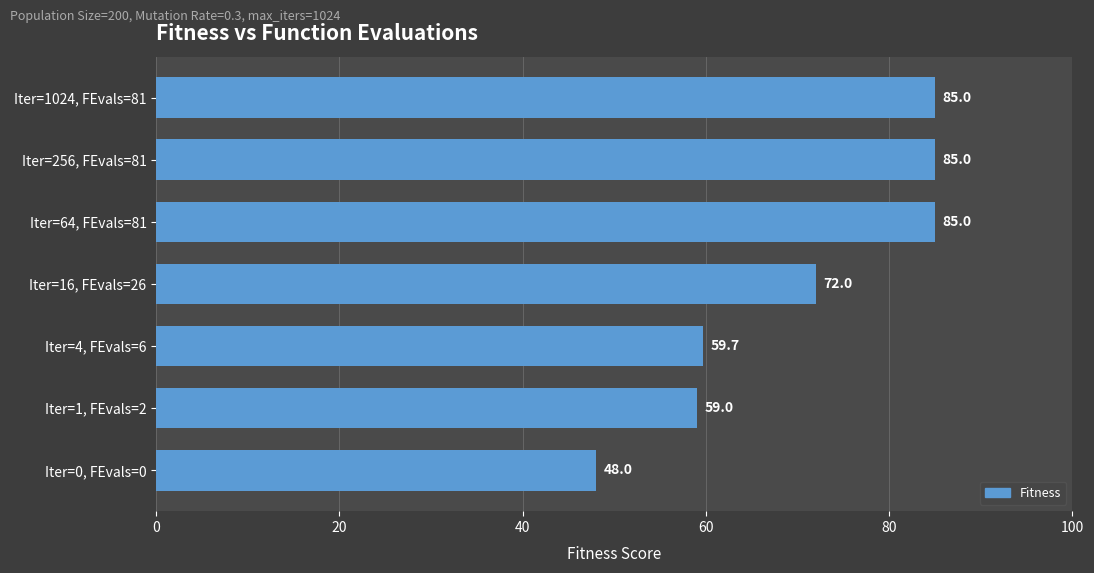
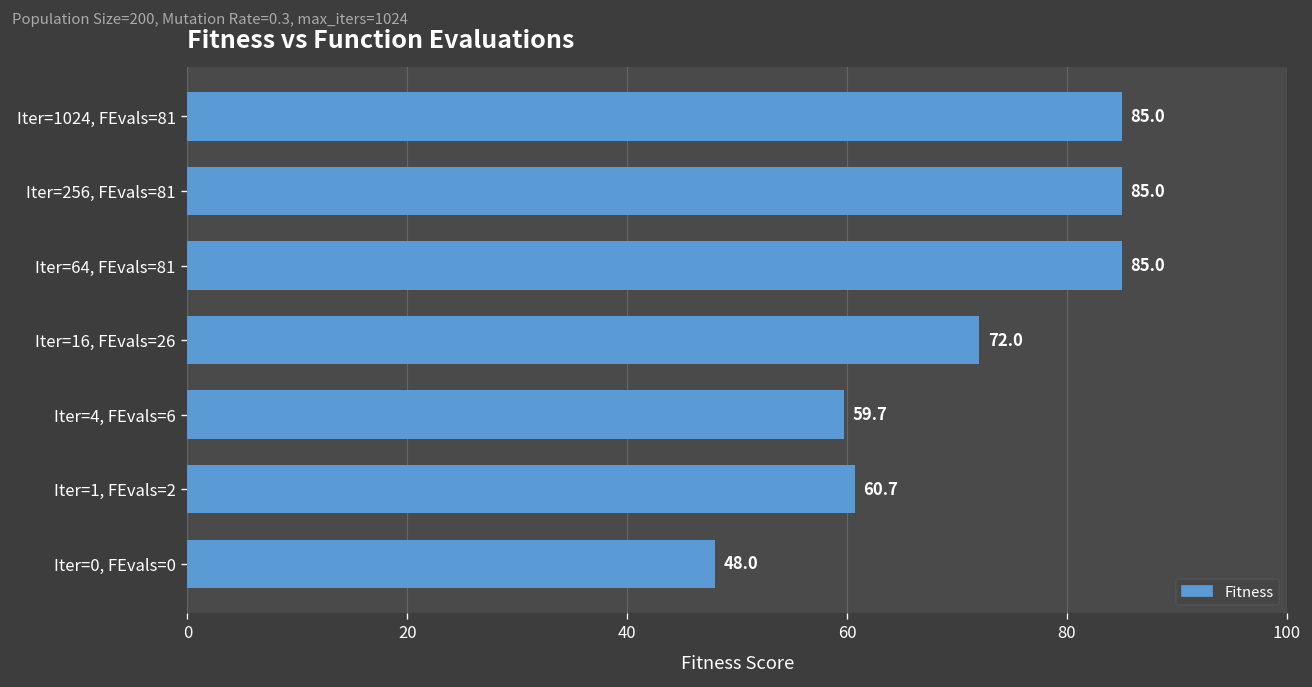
Iter=1, FEvals=2: 59.0 -> 60.7
